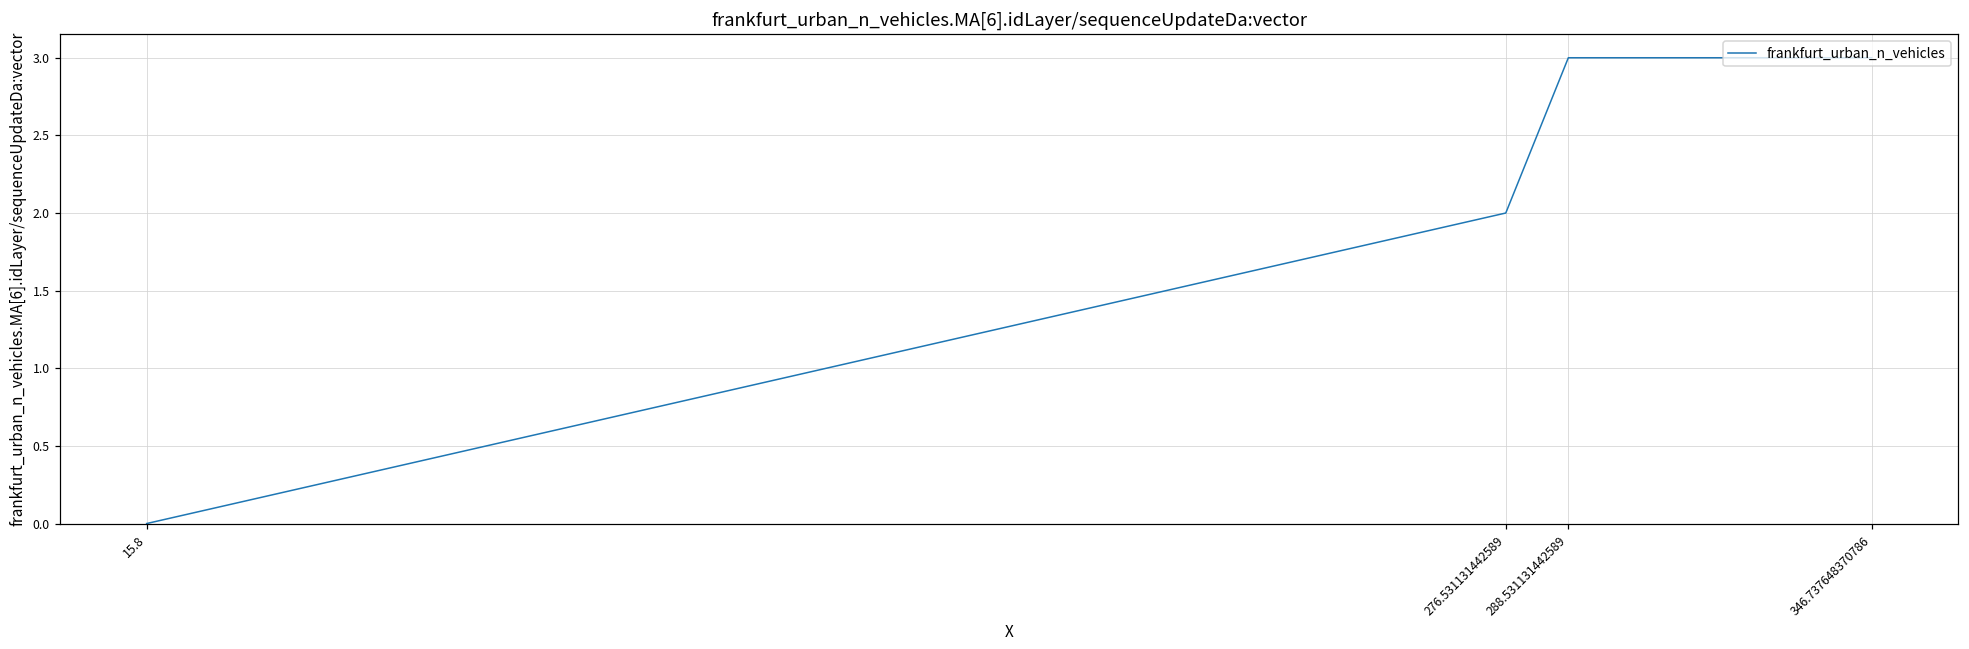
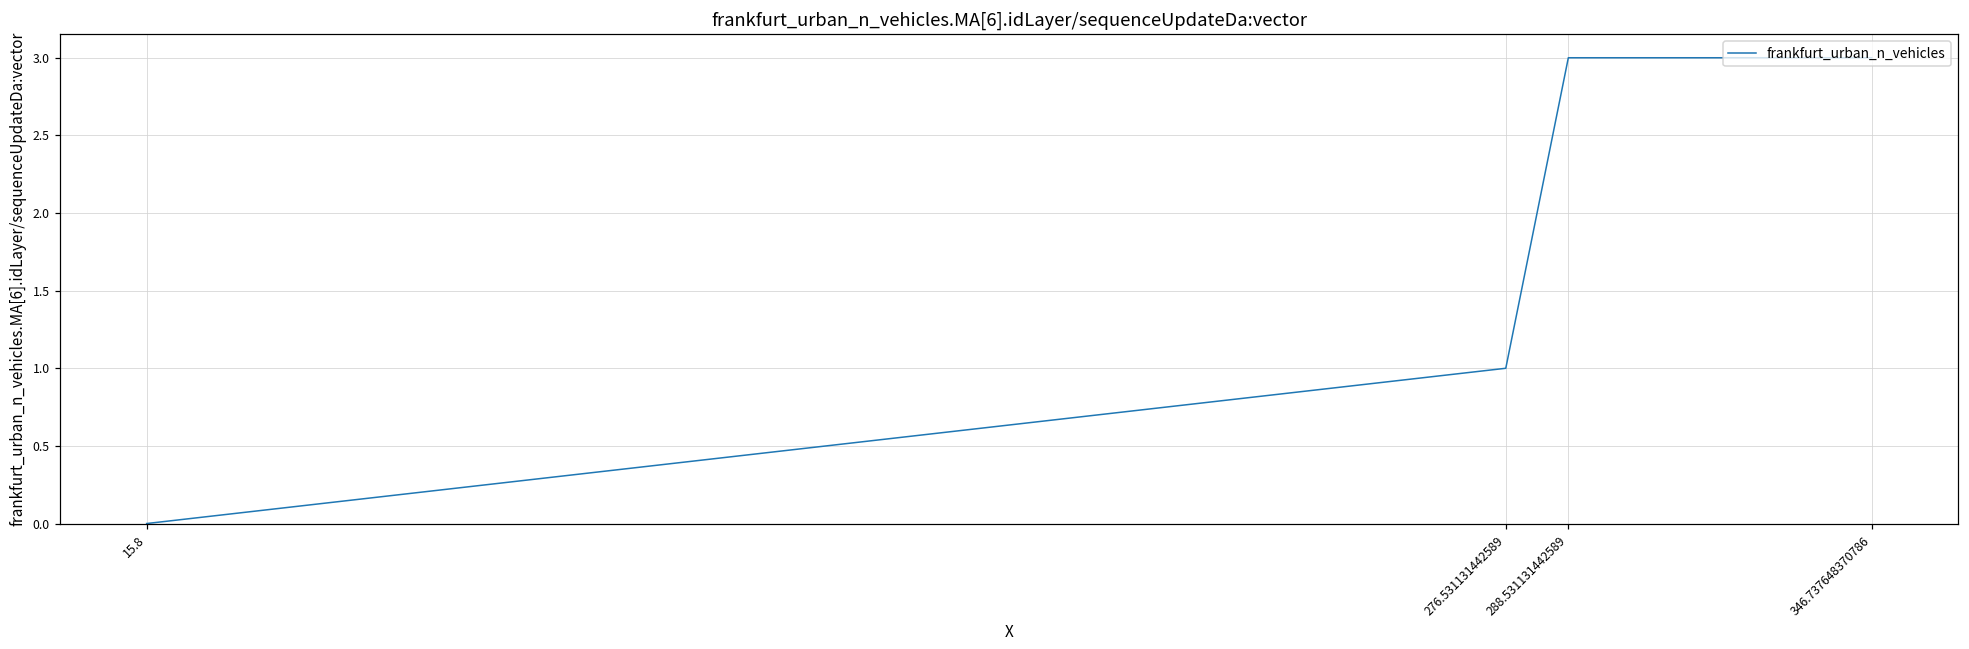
276.531131442589: 2 -> 1
